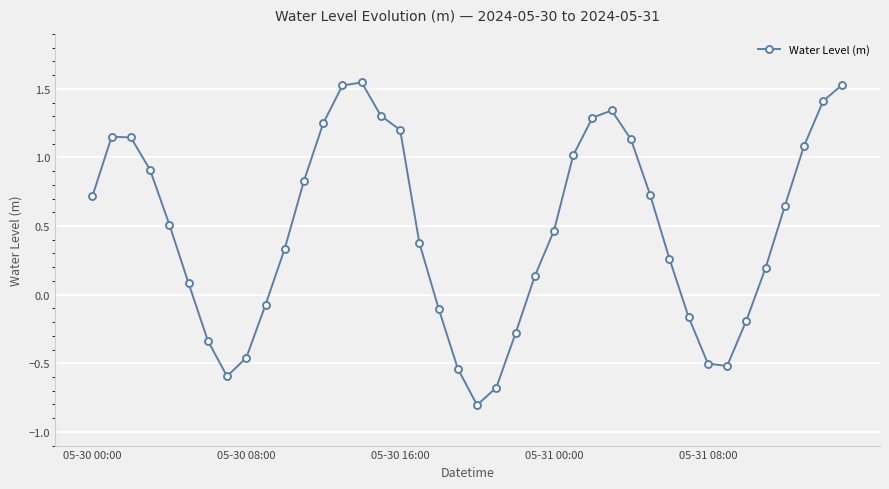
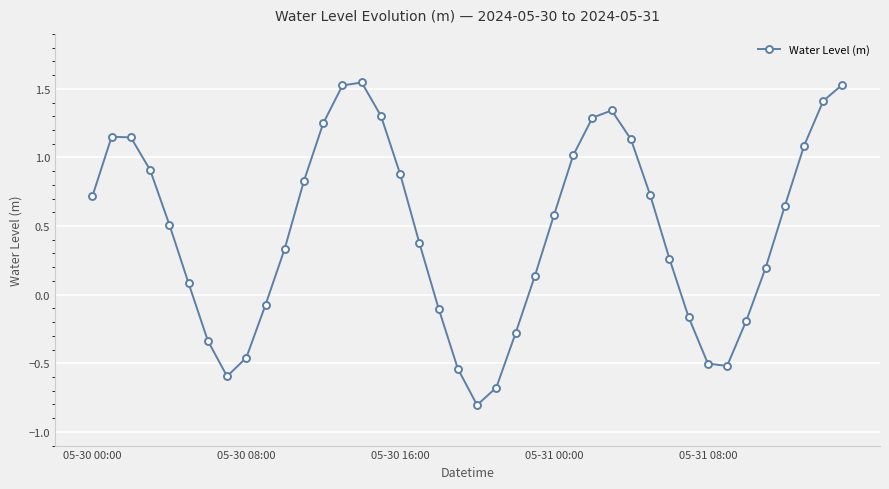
05-30 16:00: 1.20 -> 0.88
05-31 00:00: 0.47 -> 0.58
